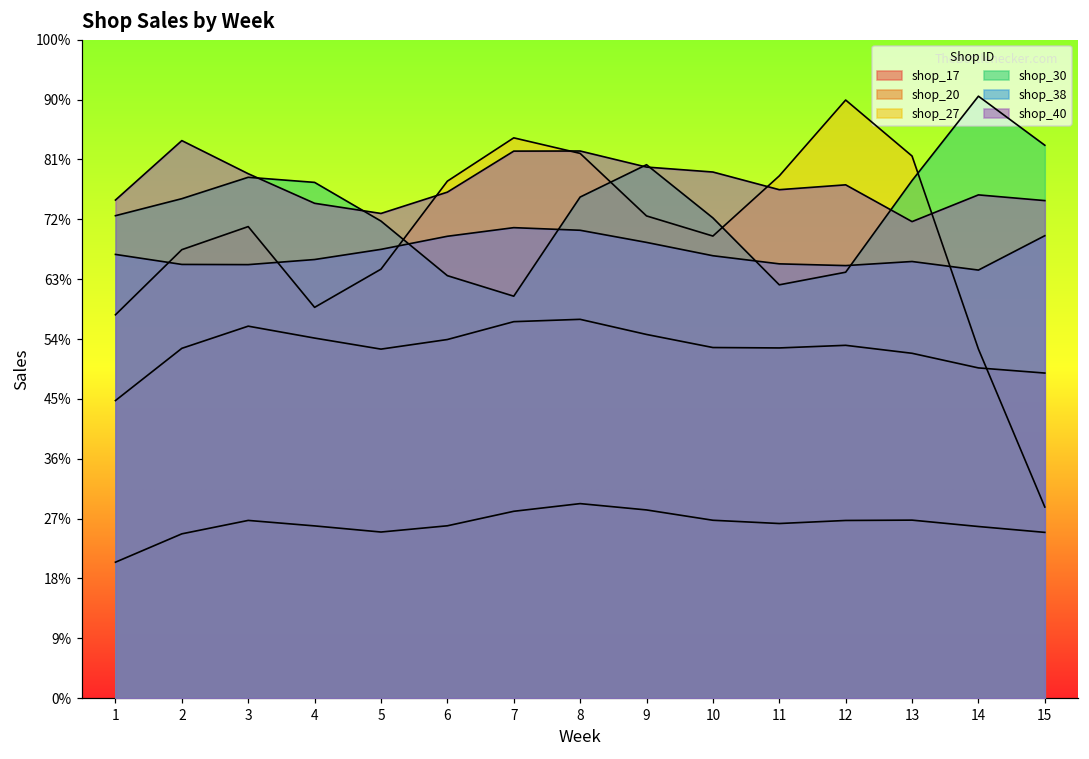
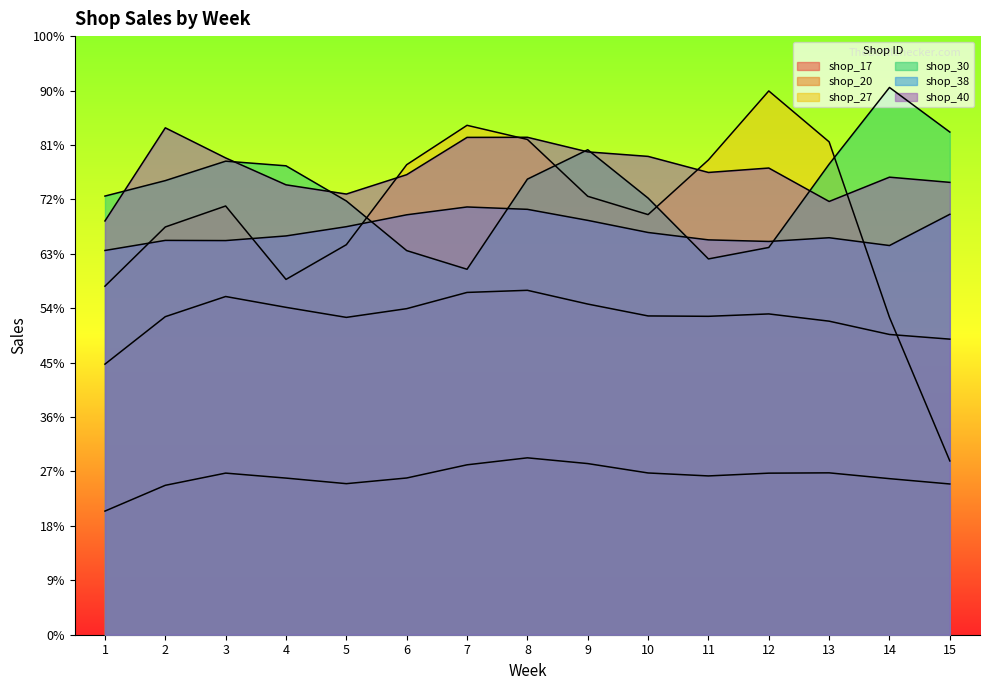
shop_38, 1: 67% -> 64%
shop_40, 1: 76% -> 69%
